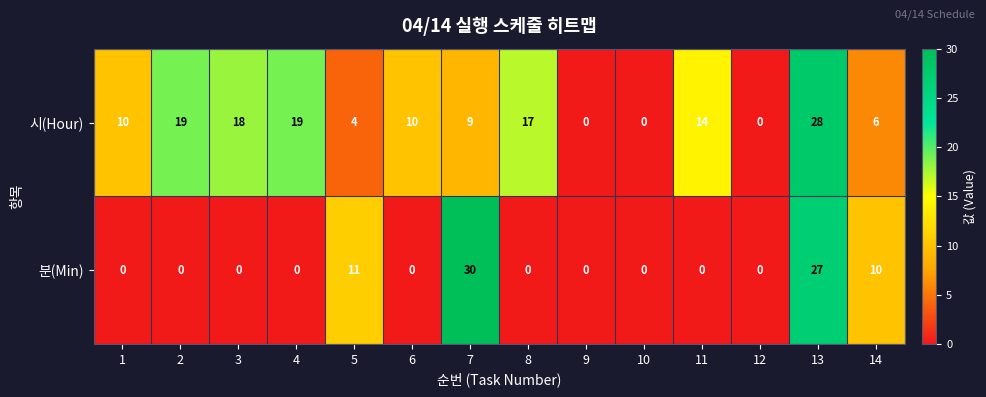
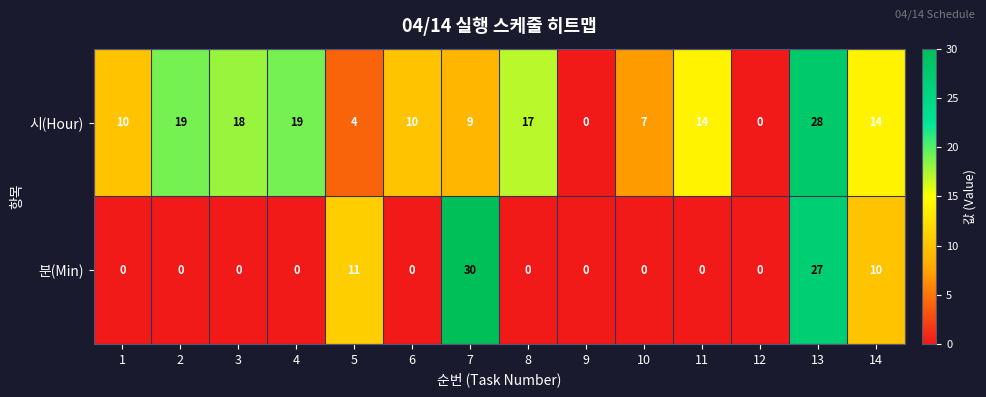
시(Hour), 10: 0 -> 7
시(Hour), 14: 6 -> 14
